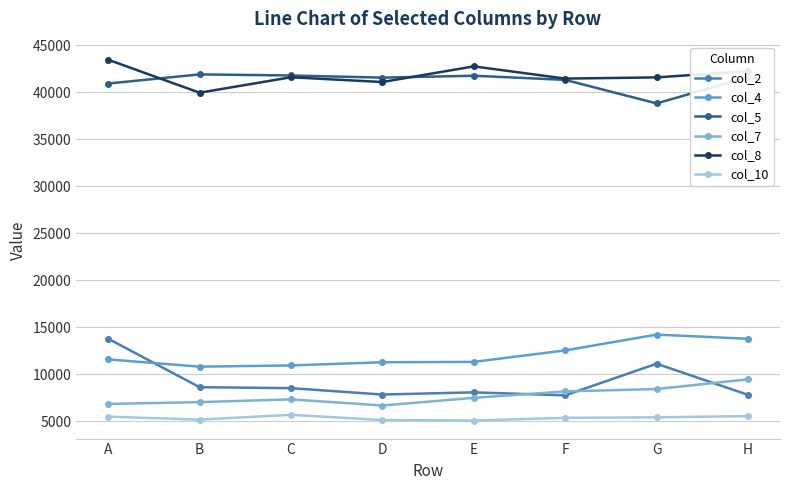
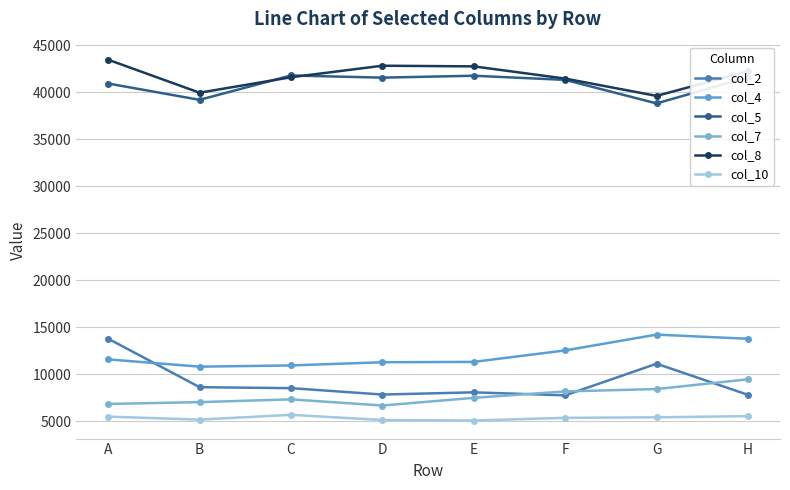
col_5, B: 42000 -> 39000
col_8, D: 41000 -> 43000
col_8, G: 42000 -> 40000
